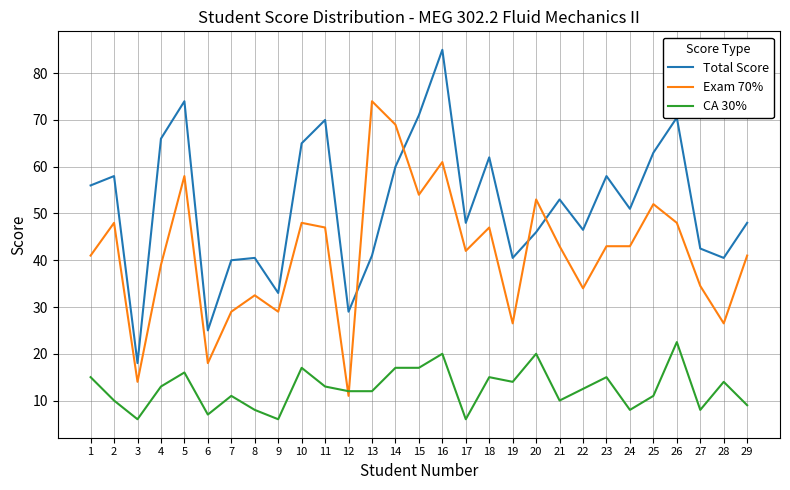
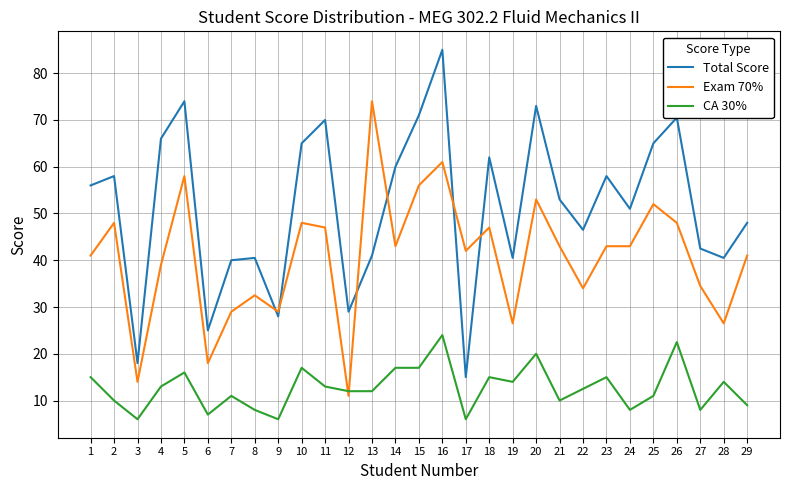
Total Score, 9: 33 -> 28
Exam 70%, 14: 69 -> 43
Exam 70%, 15: 54 -> 56
CA 30%, 16: 20 -> 24
Total Score, 17: 48 -> 15
Total Score, 20: 46 -> 73
Total Score, 25: 63 -> 65
